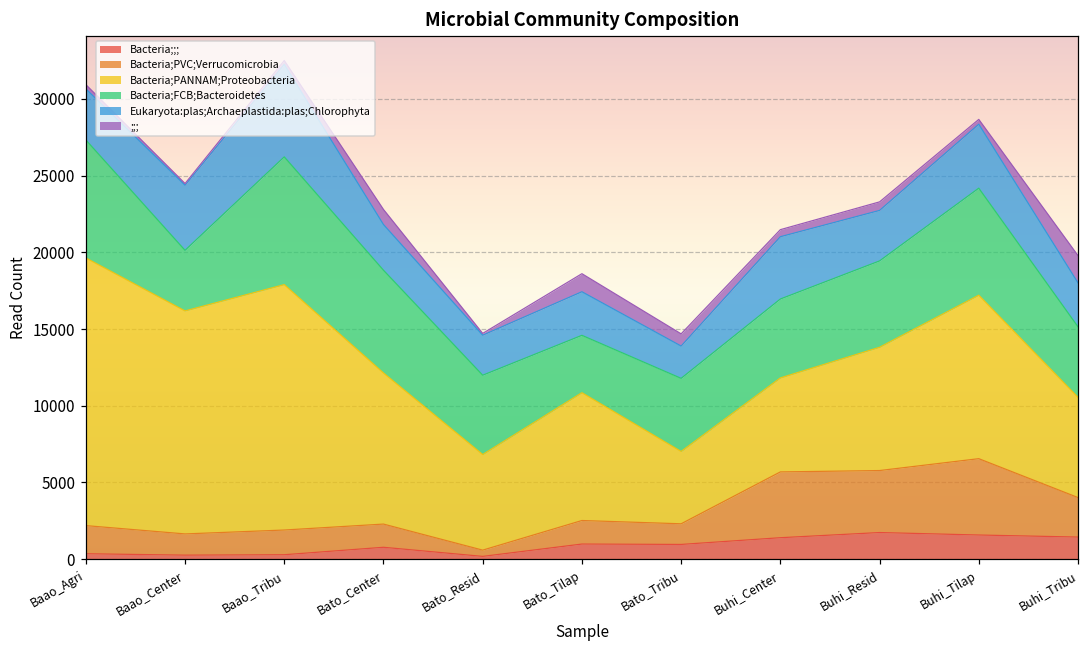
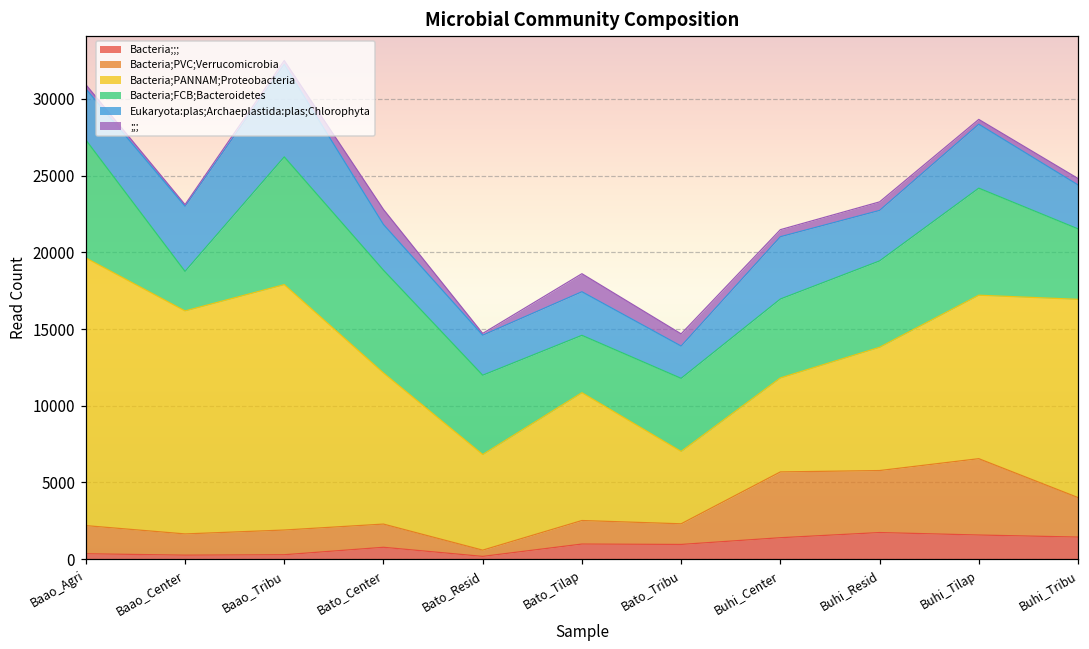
Bacteria;FCB;Bacteroidetes, Baao_Center: 3900 -> 2600
Bacteria;PANNAM;Proteobacteria, Buhi_Tribu: 6500 -> 12900
;;;, Buhi_Tribu: 1800 -> 400
